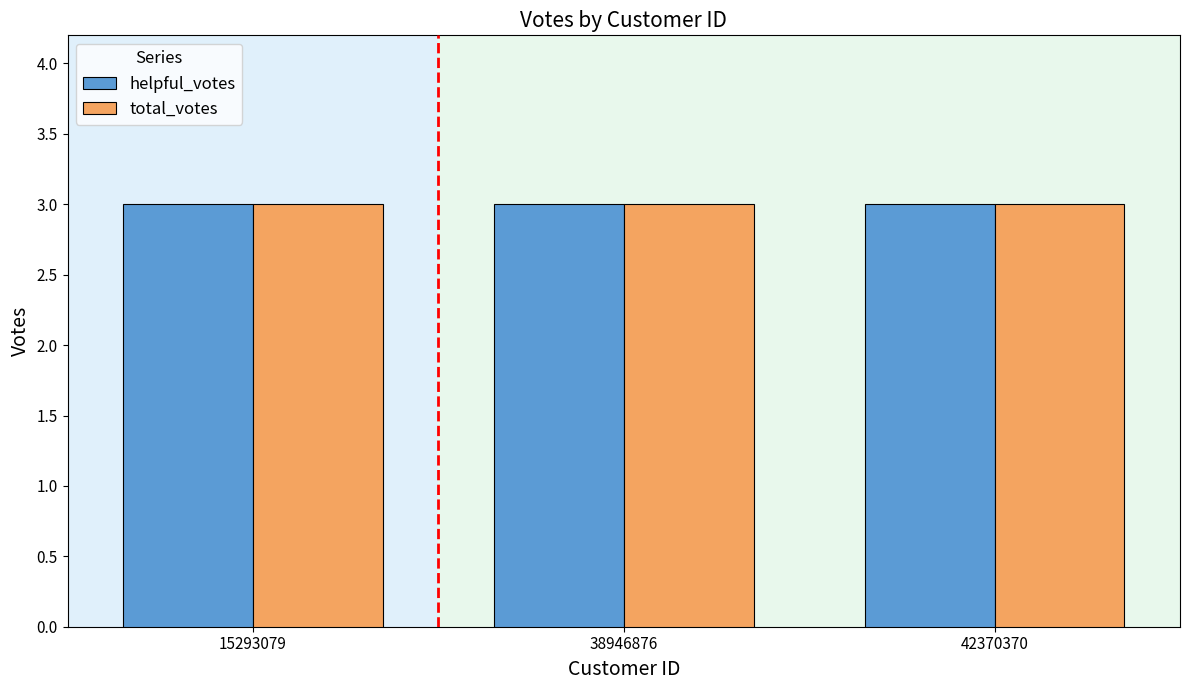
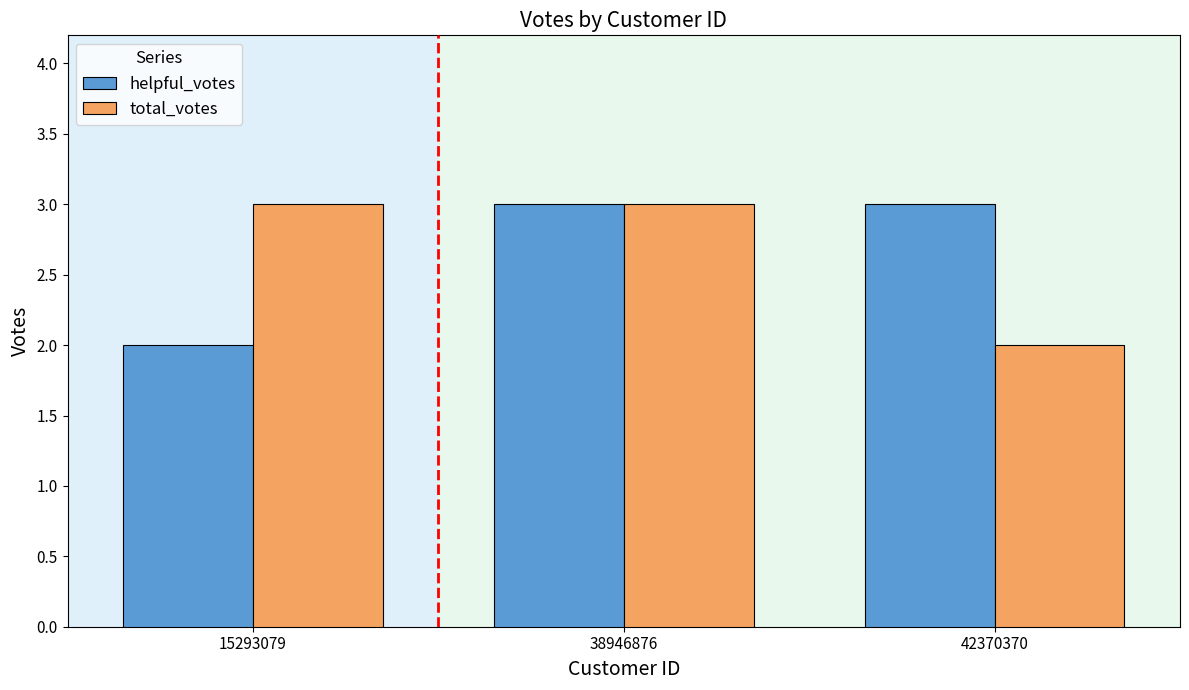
helpful_votes, 15293079: 3 -> 2
total_votes, 42370370: 3 -> 2
